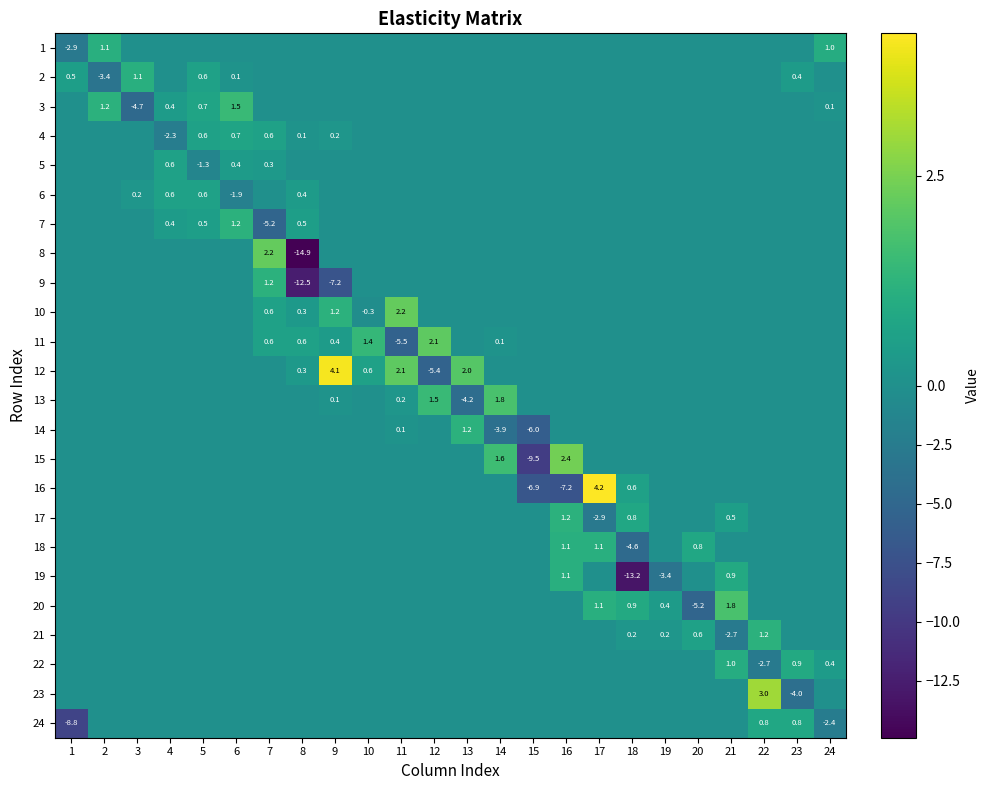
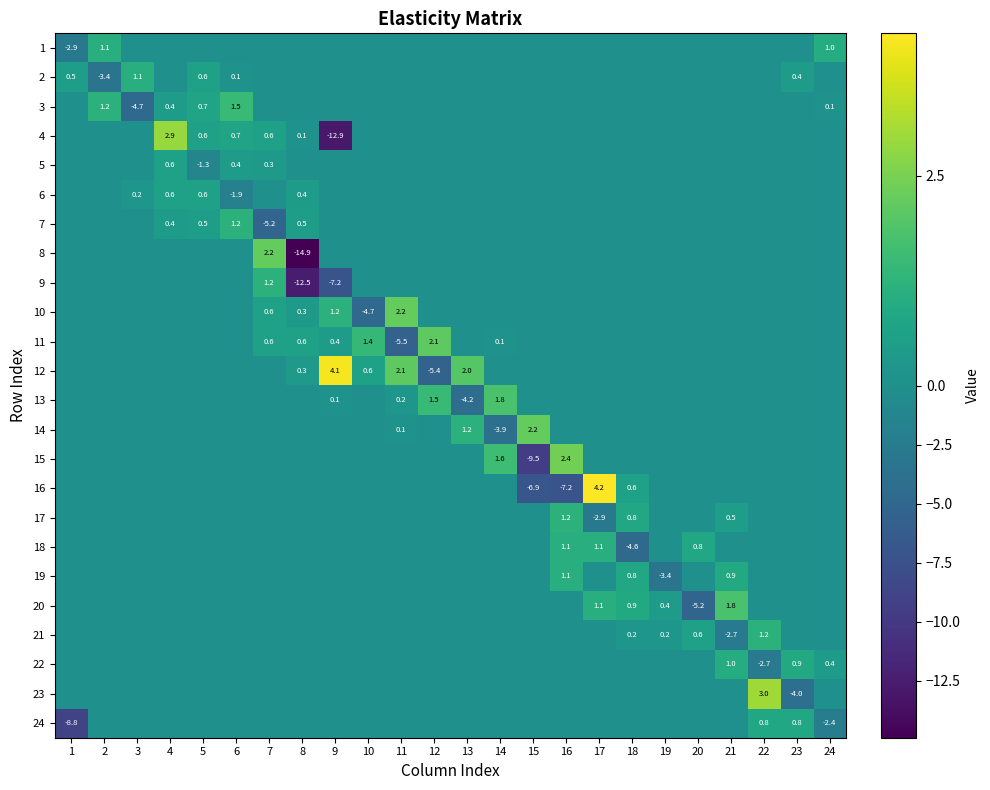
4, 4: -2.3 -> 2.9
4, 9: 0.2 -> -12.9
10, 10: -0.3 -> -4.7
14, 15: -6.0 -> 2.2
19, 18: -13.2 -> 0.8
